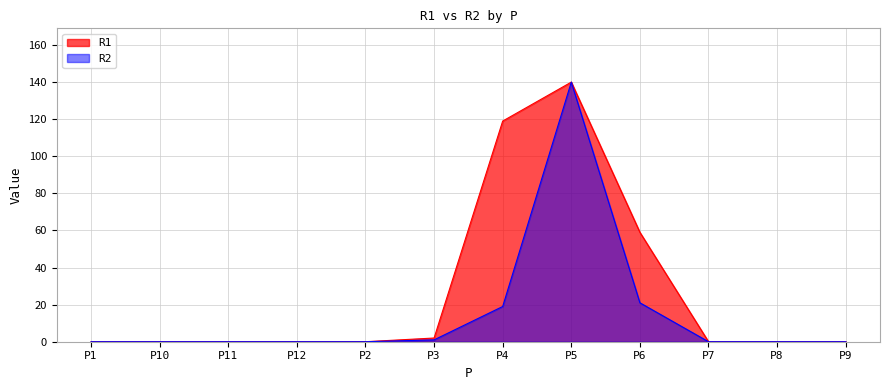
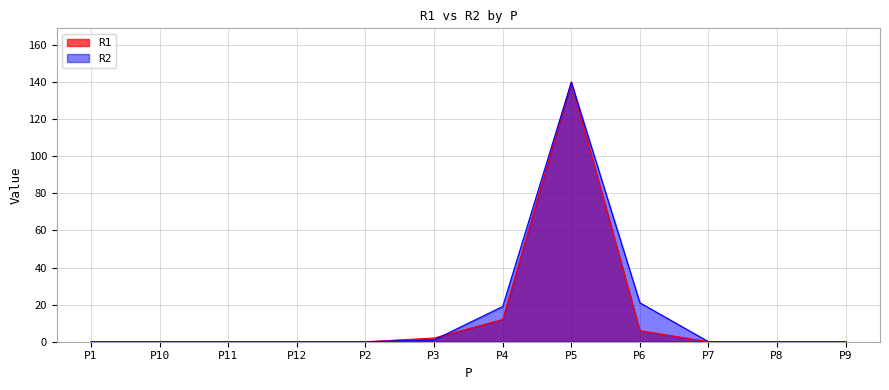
R1, P4: 119 -> 12
R1, P6: 59 -> 6
